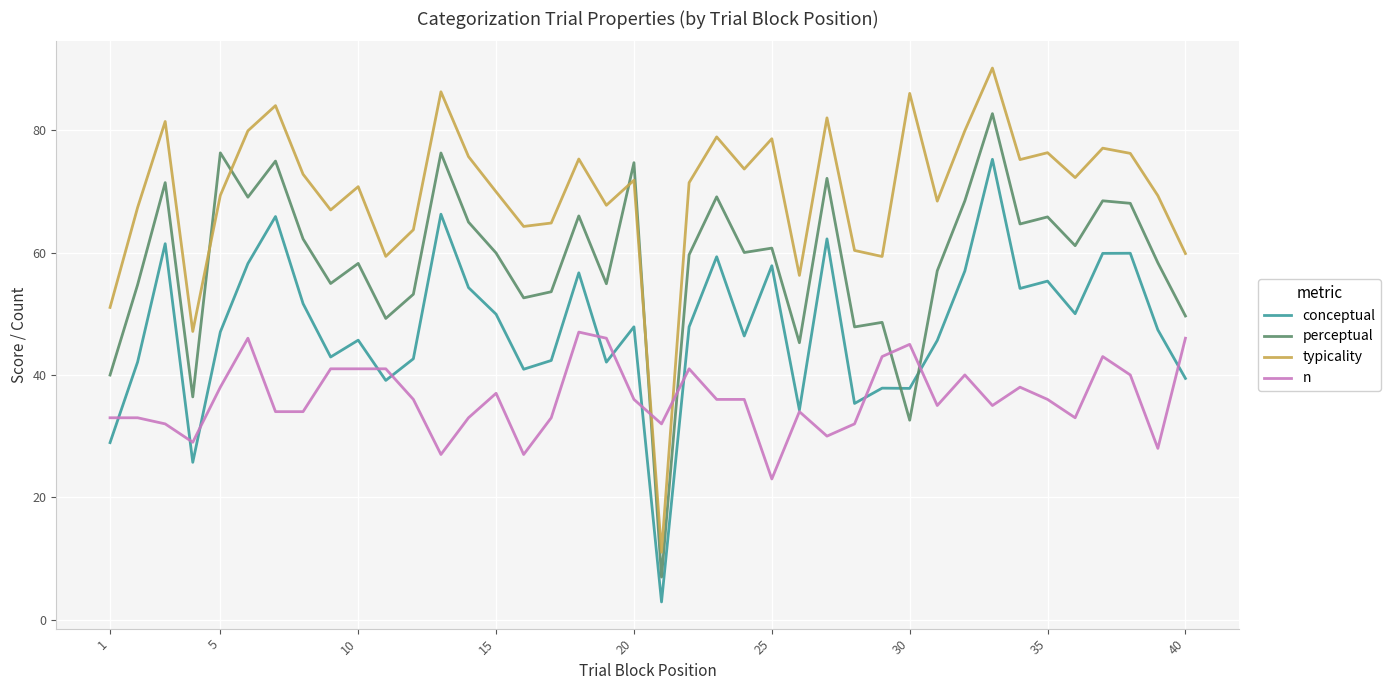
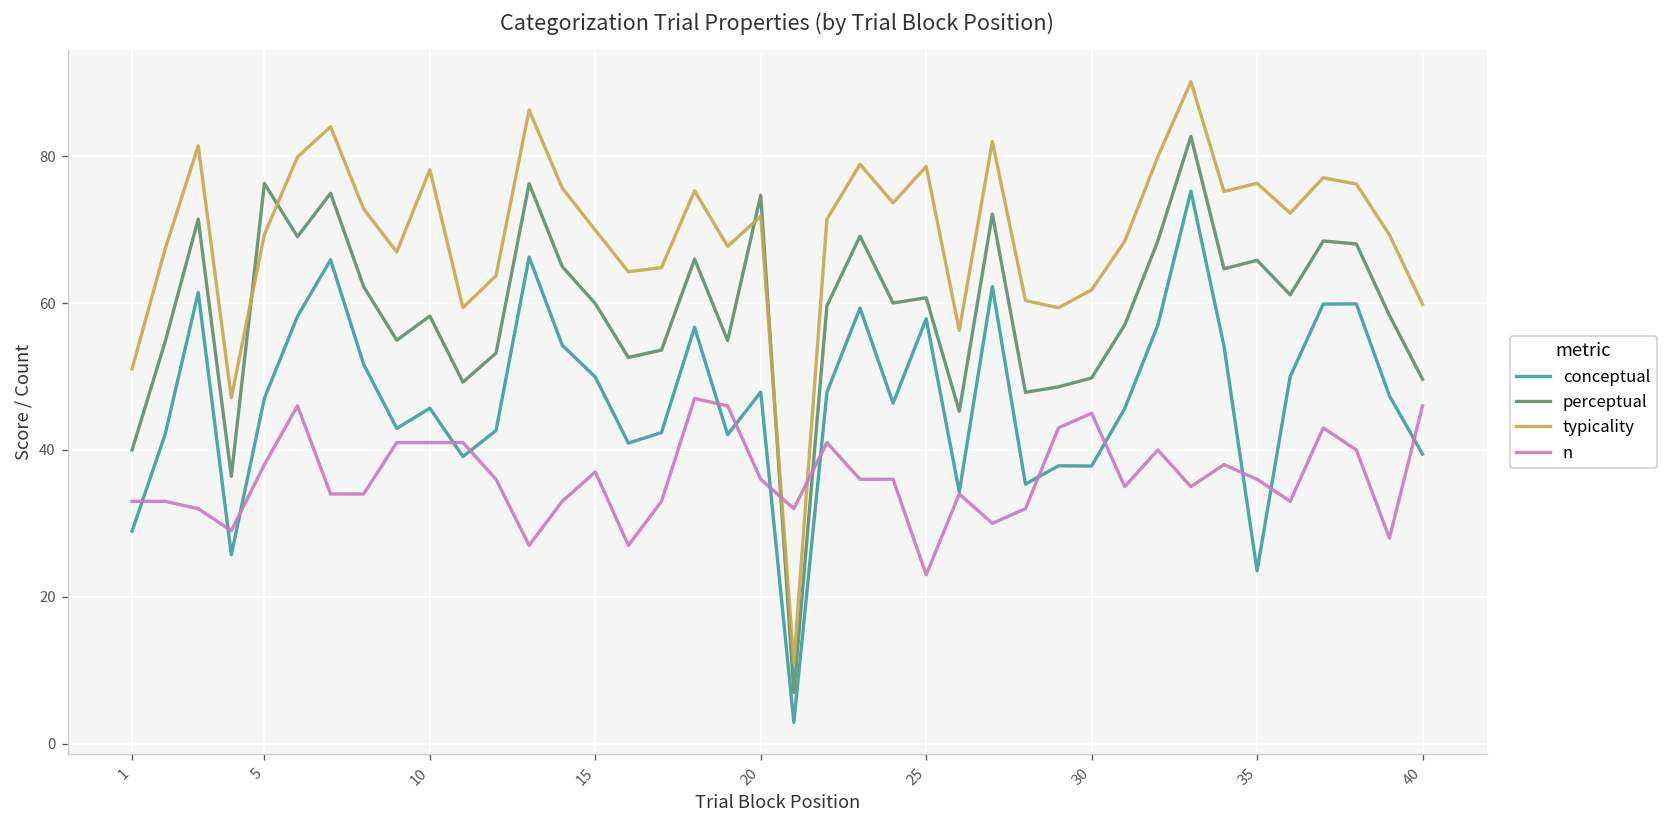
typicality, 10: 71 -> 78
perceptual, 30: 33 -> 50
typicality, 30: 86 -> 62
conceptual, 35: 55 -> 24
